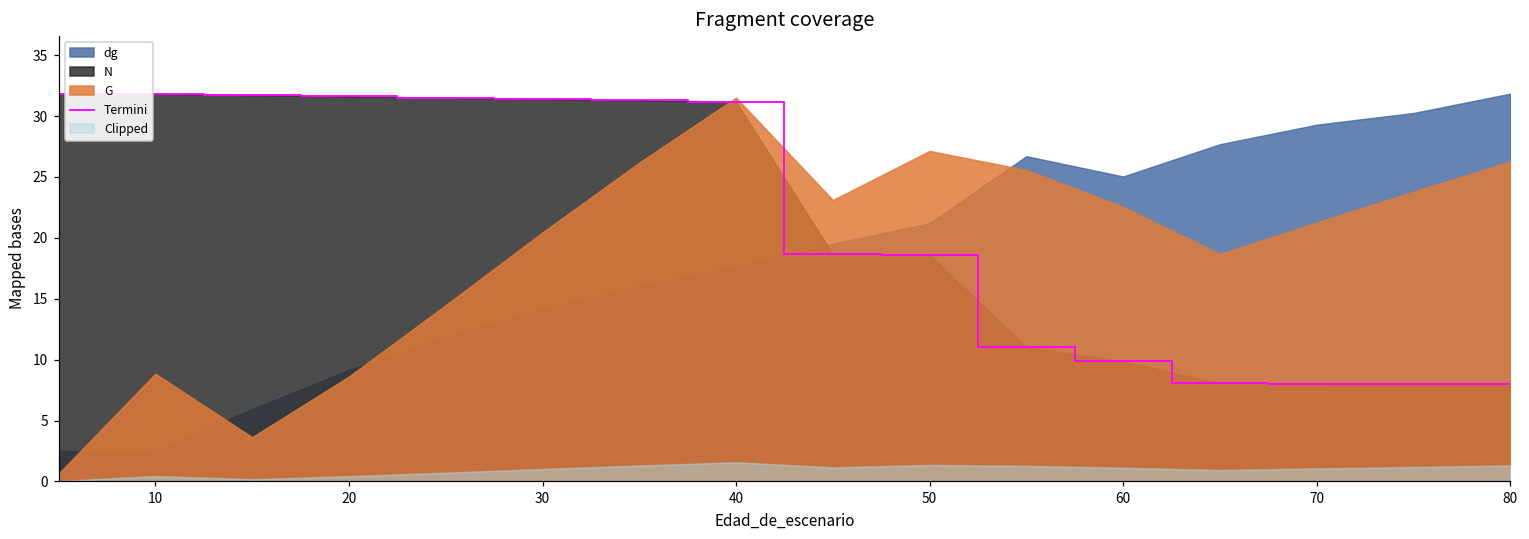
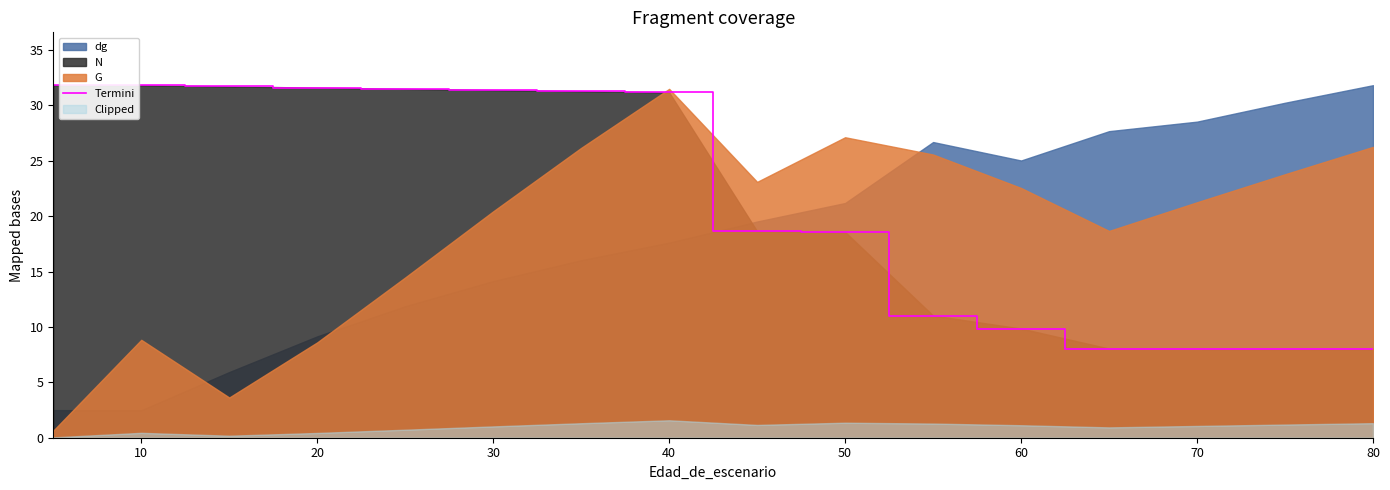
dg, 70: 29.3 -> 28.5
